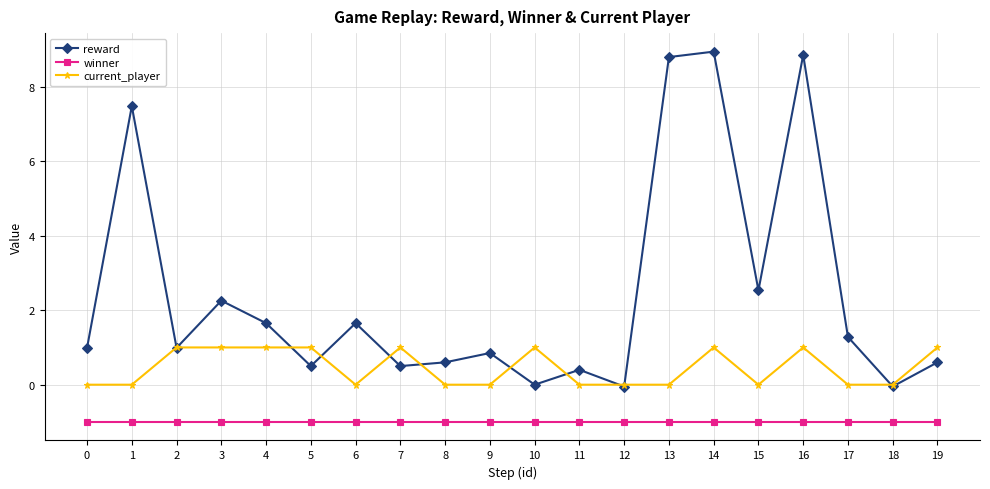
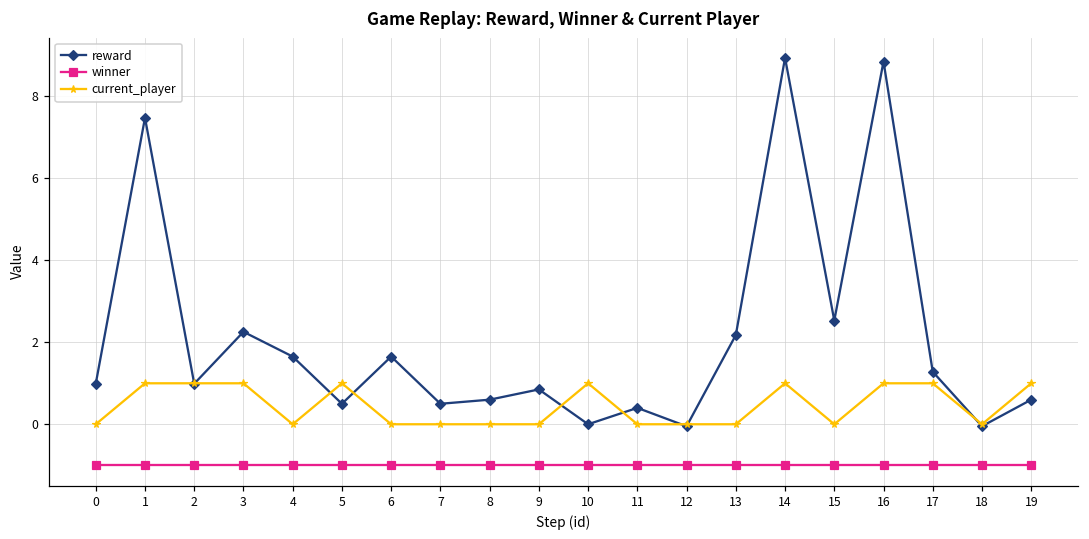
current_player, 1: 0 -> 1
current_player, 4: 1 -> 0
current_player, 7: 1 -> 0
reward, 13: 8.8 -> 2.2
current_player, 17: 0 -> 1
